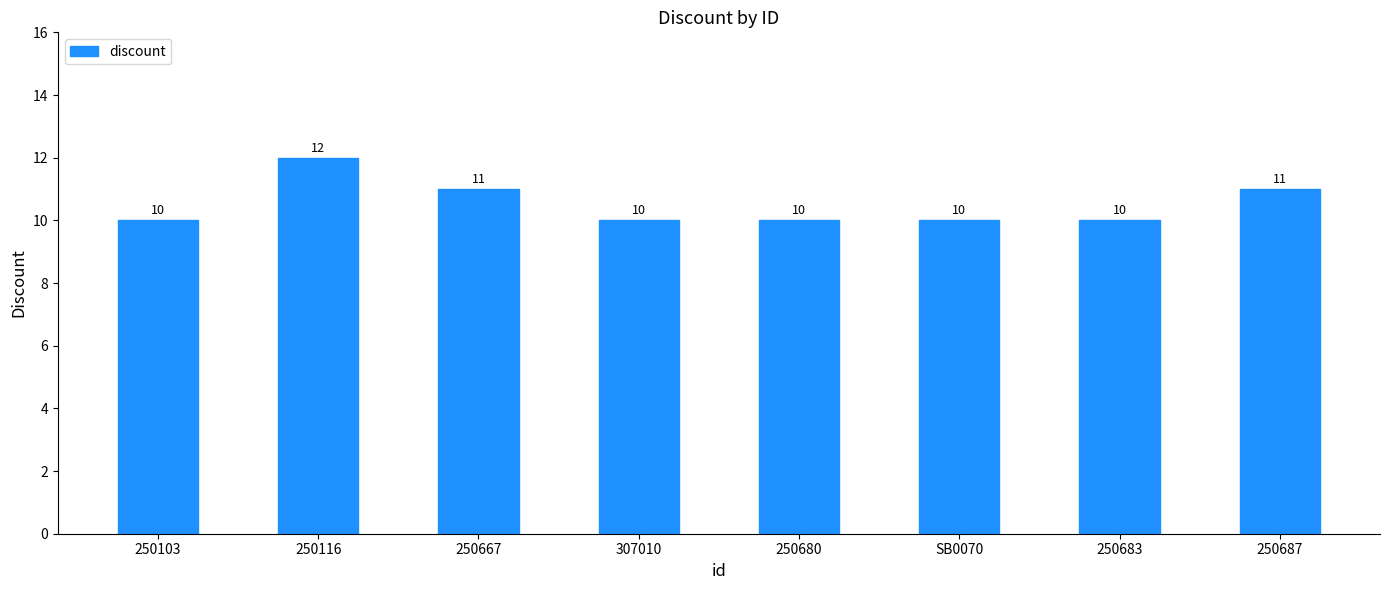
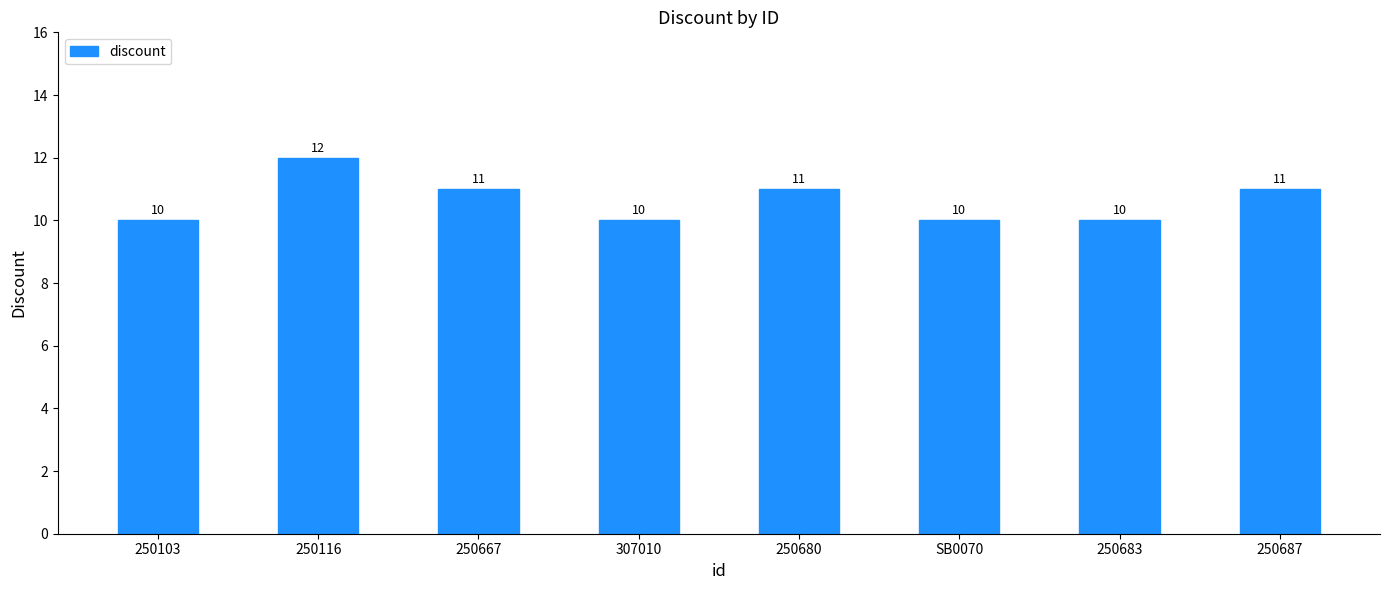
250680: 10 -> 11
